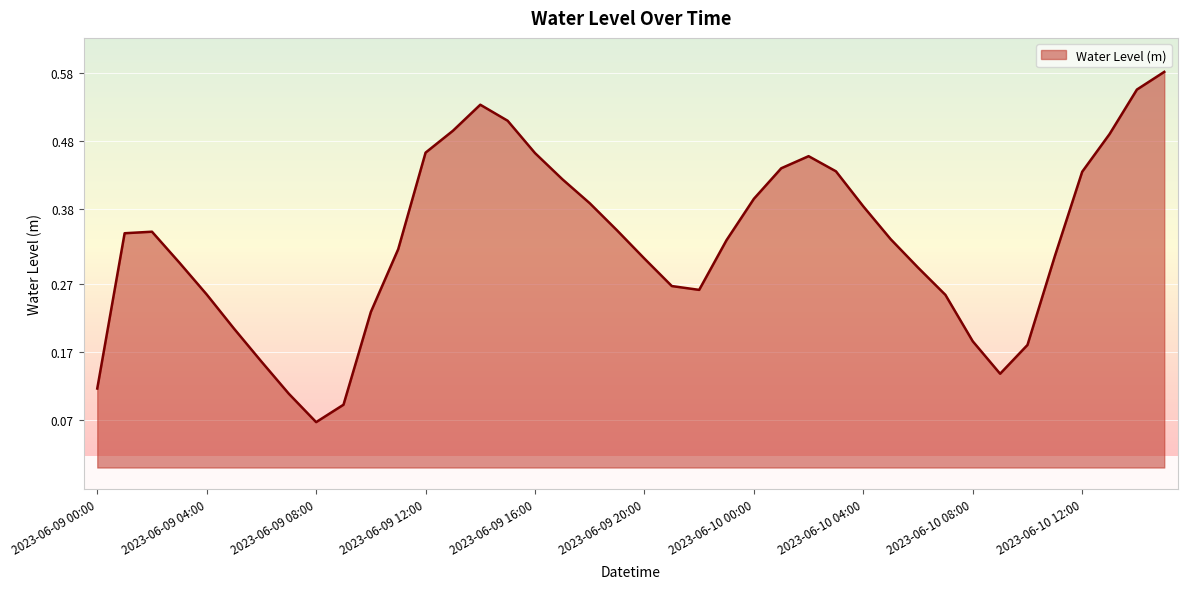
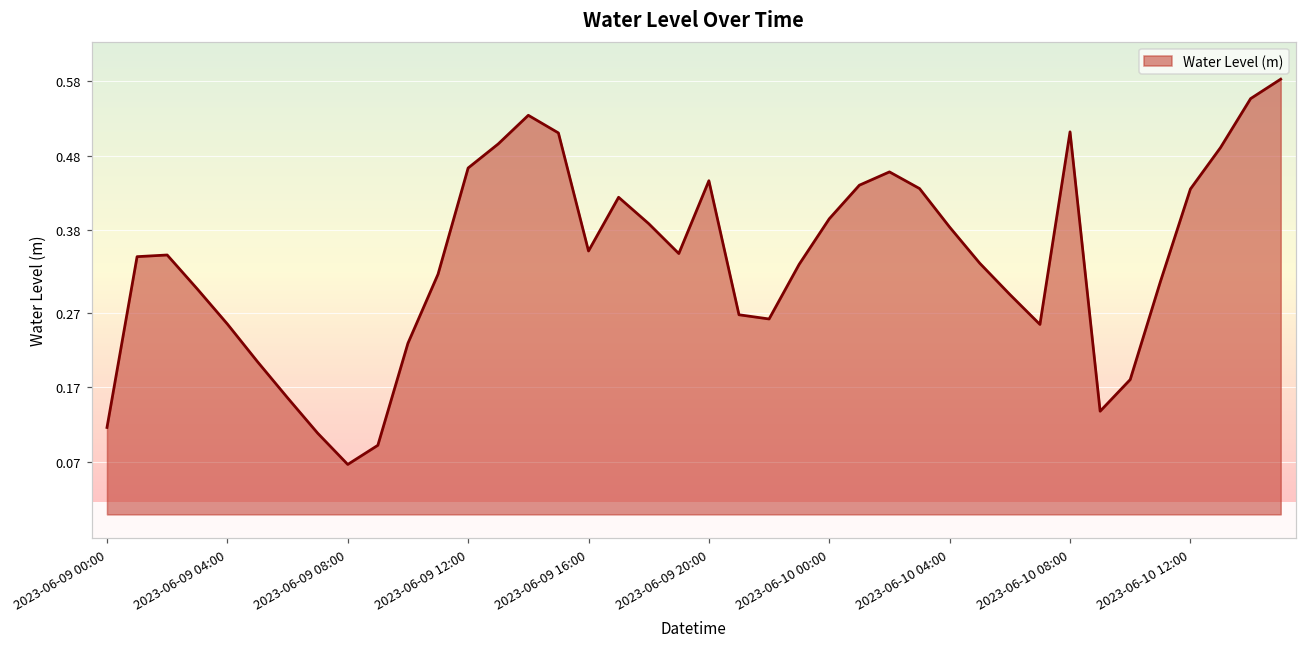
2023-06-09 16:00: 0.46 -> 0.35
2023-06-09 20:00: 0.31 -> 0.45
2023-06-10 08:00: 0.19 -> 0.51
